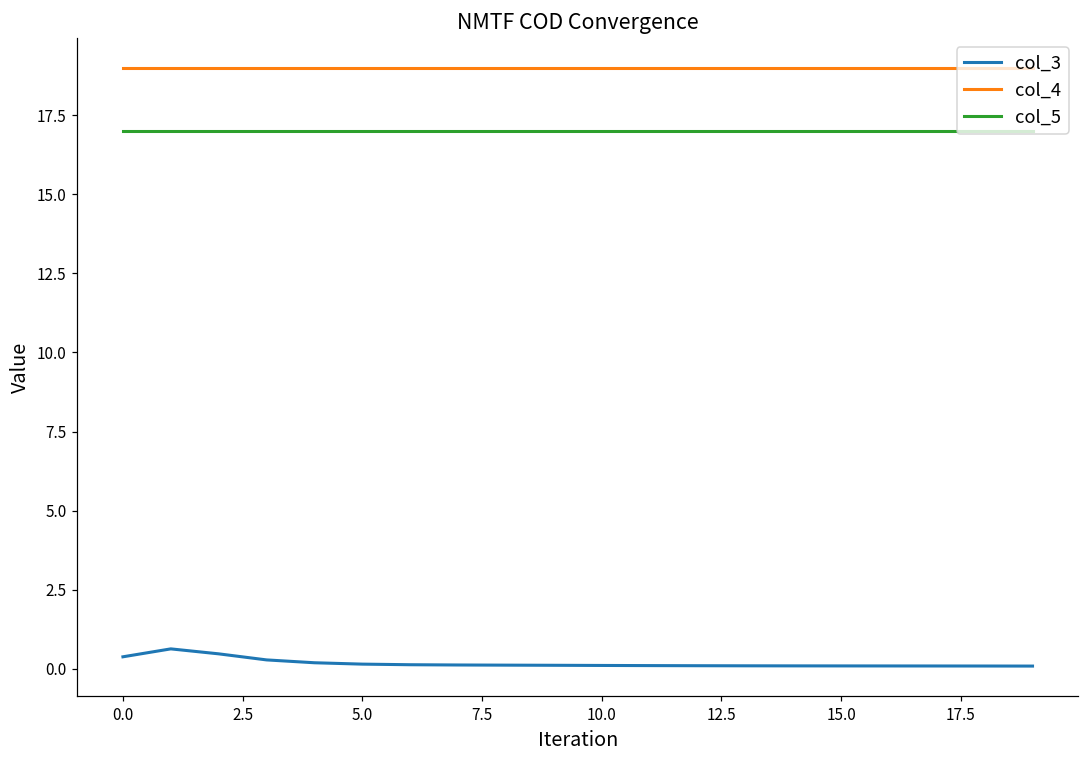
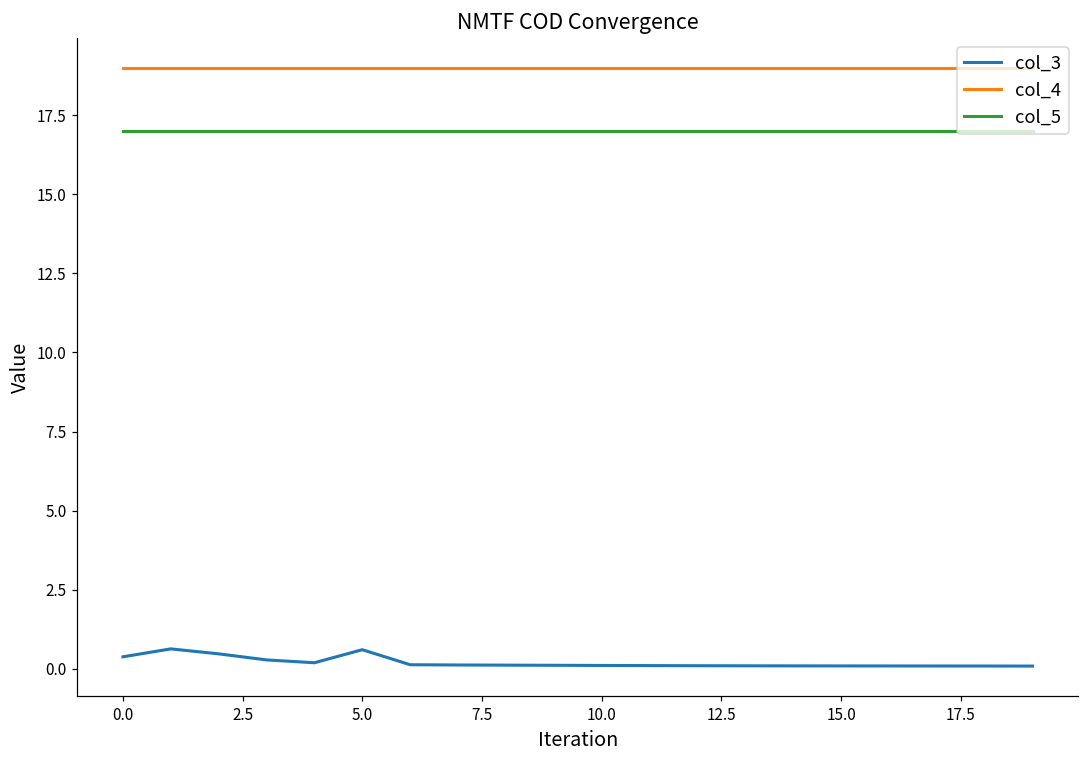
col_3, 5.0: 0.1 -> 0.6
